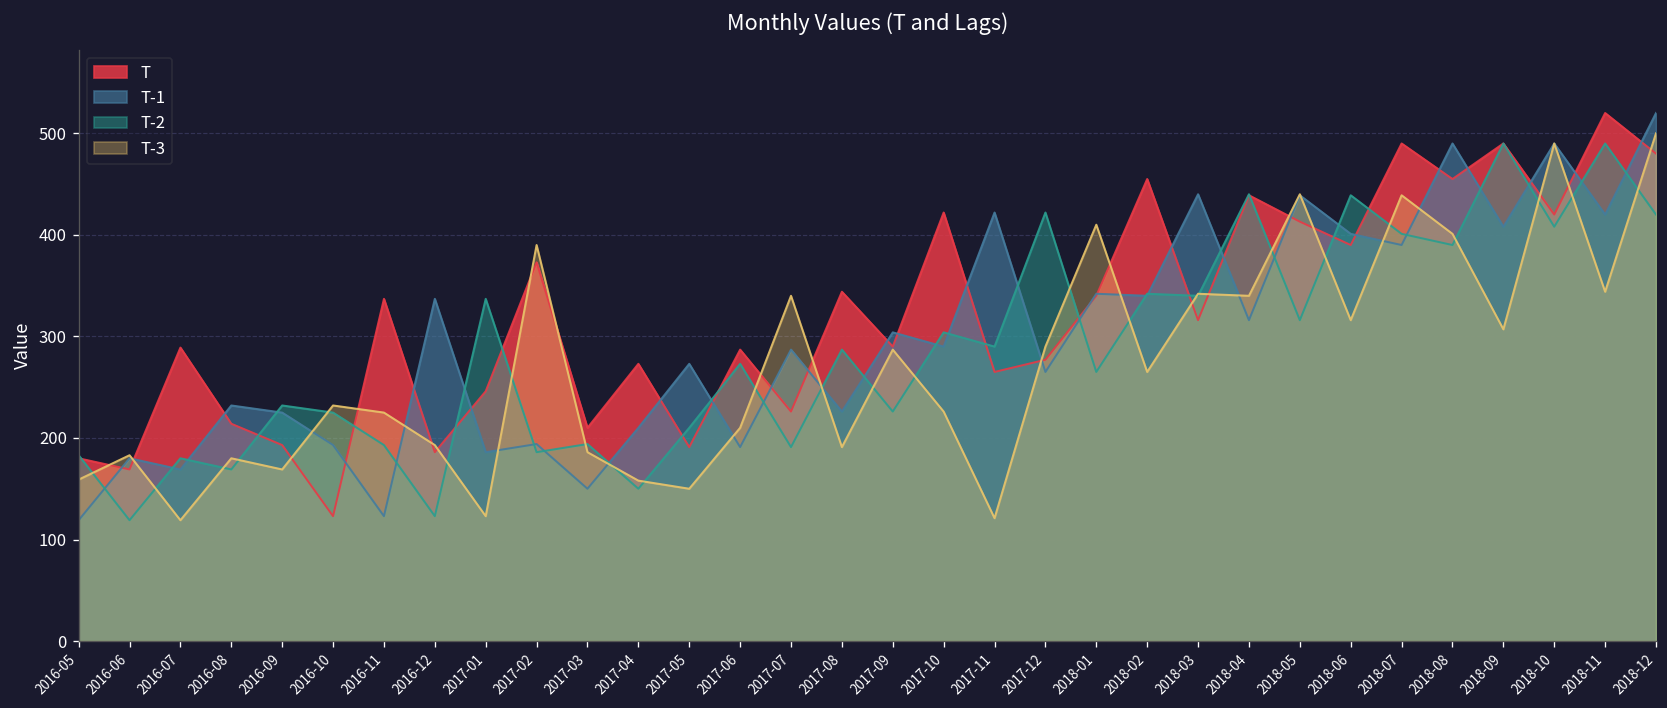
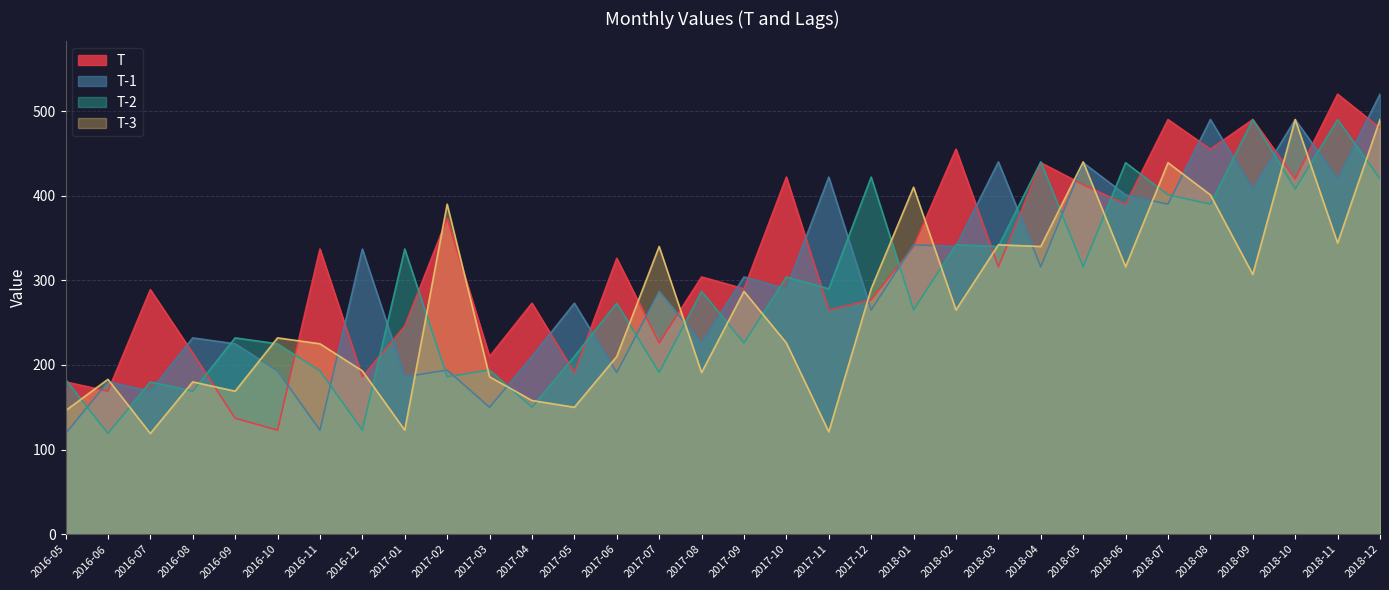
T-3, 2016-05: 160 -> 150
T, 2016-09: 190 -> 140
T, 2017-06: 290 -> 330
T, 2017-08: 340 -> 300
T-3, 2018-12: 500 -> 490
